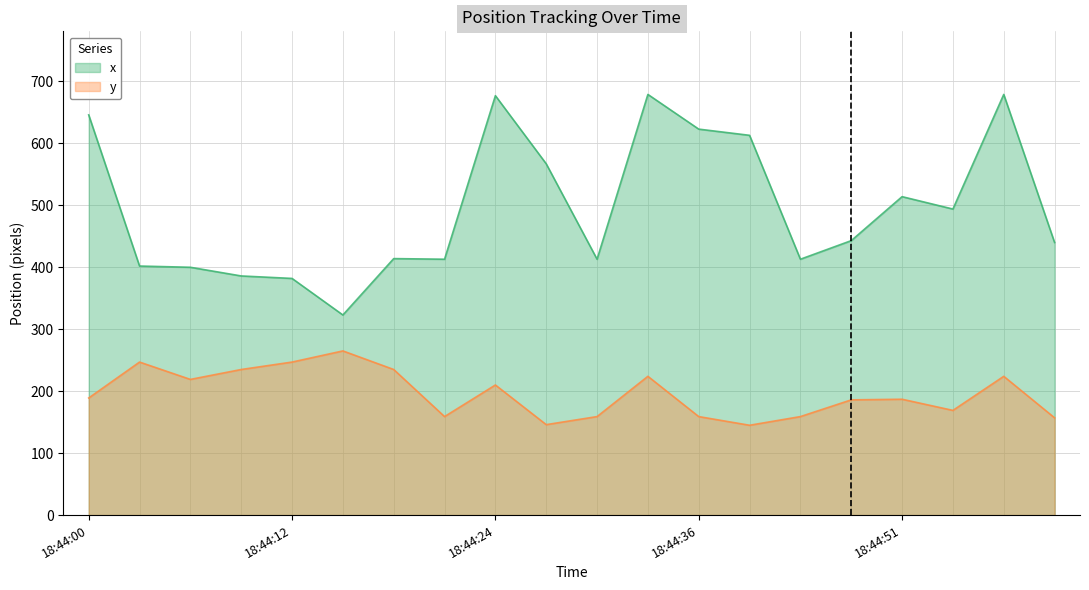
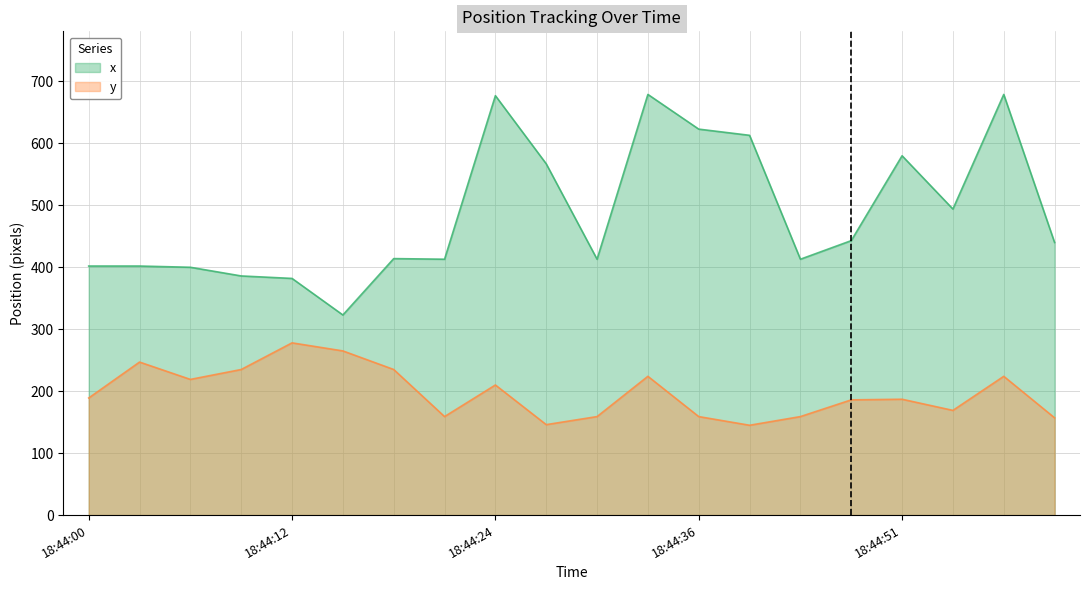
x, 18:44:00: 650 -> 400
y, 18:44:12: 250 -> 280
x, 18:44:51: 510 -> 580
